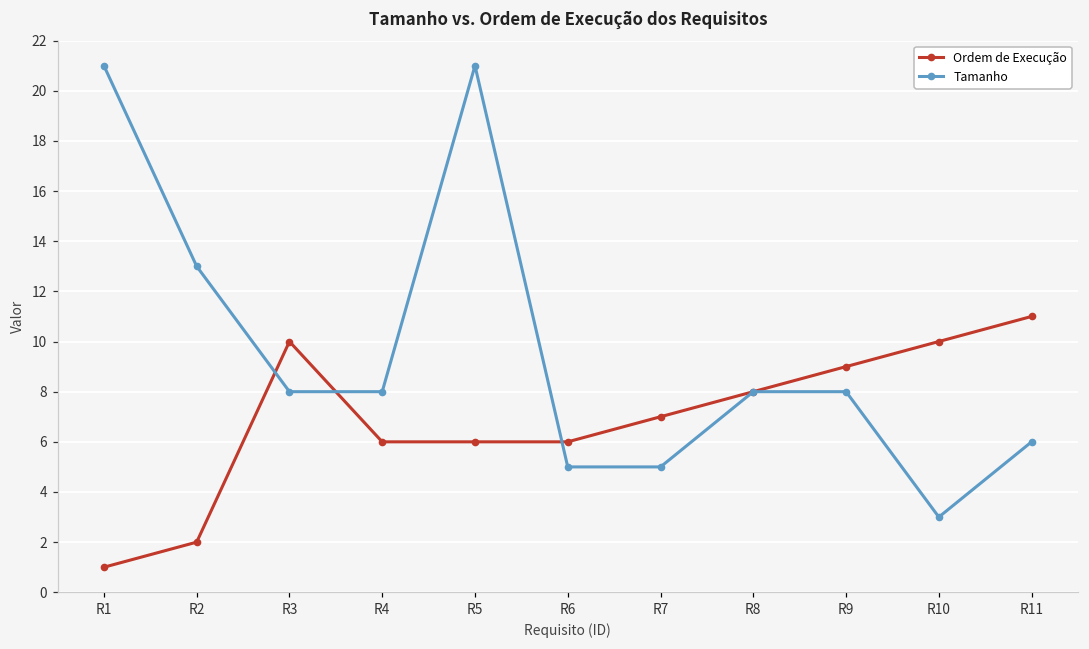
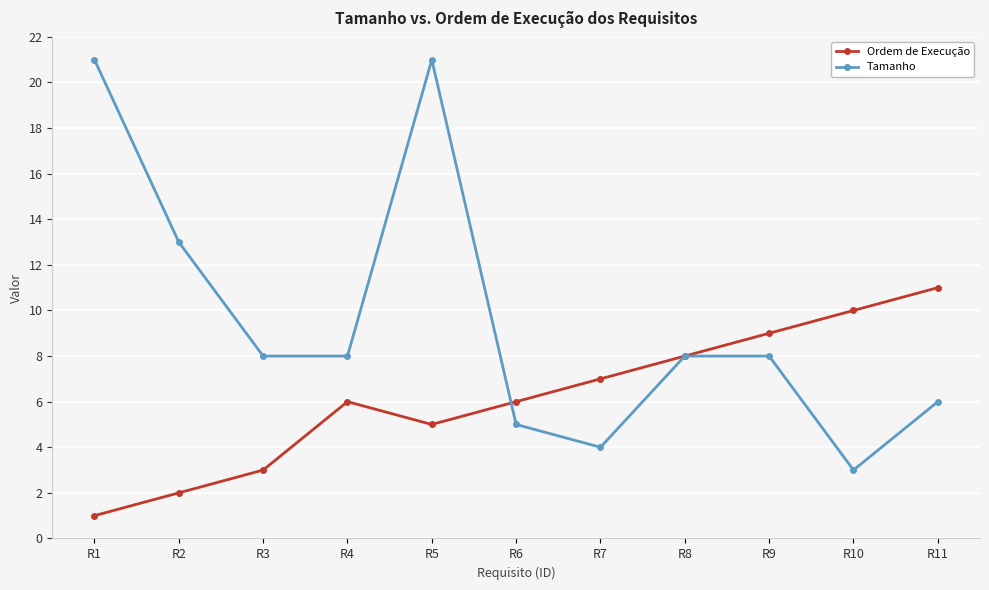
Ordem de Execução, R3: 10 -> 3
Ordem de Execução, R5: 6 -> 5
Tamanho, R7: 5 -> 4
